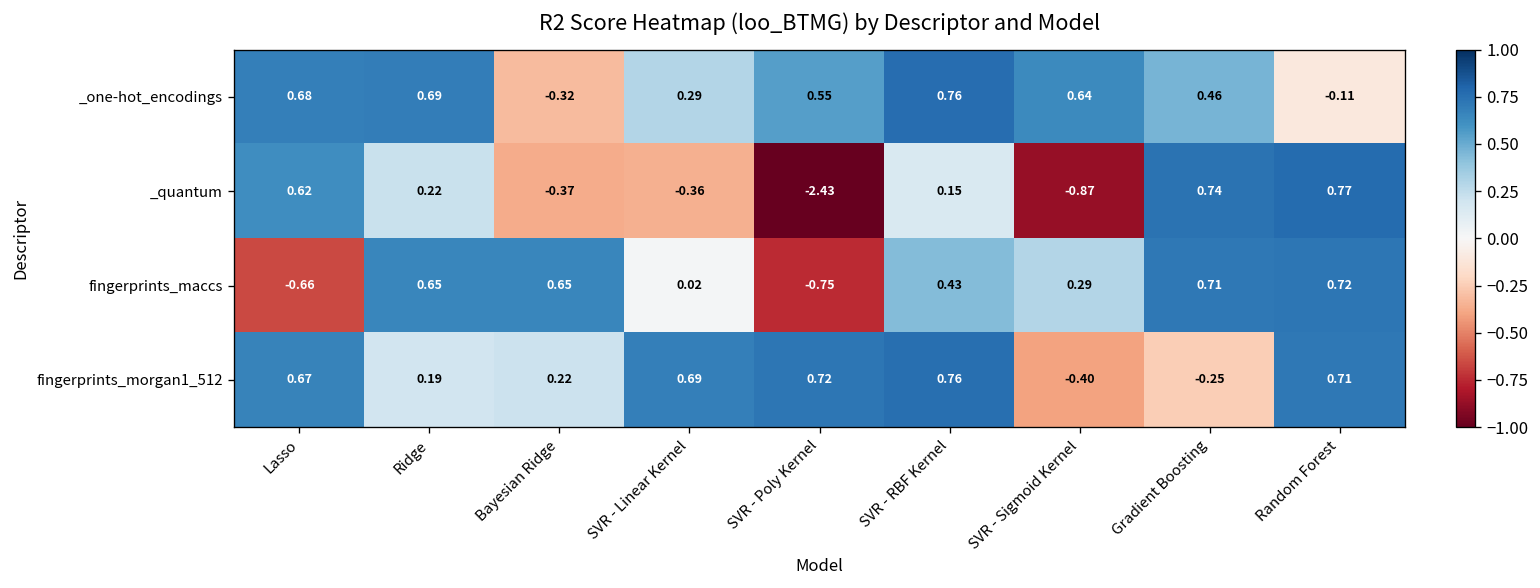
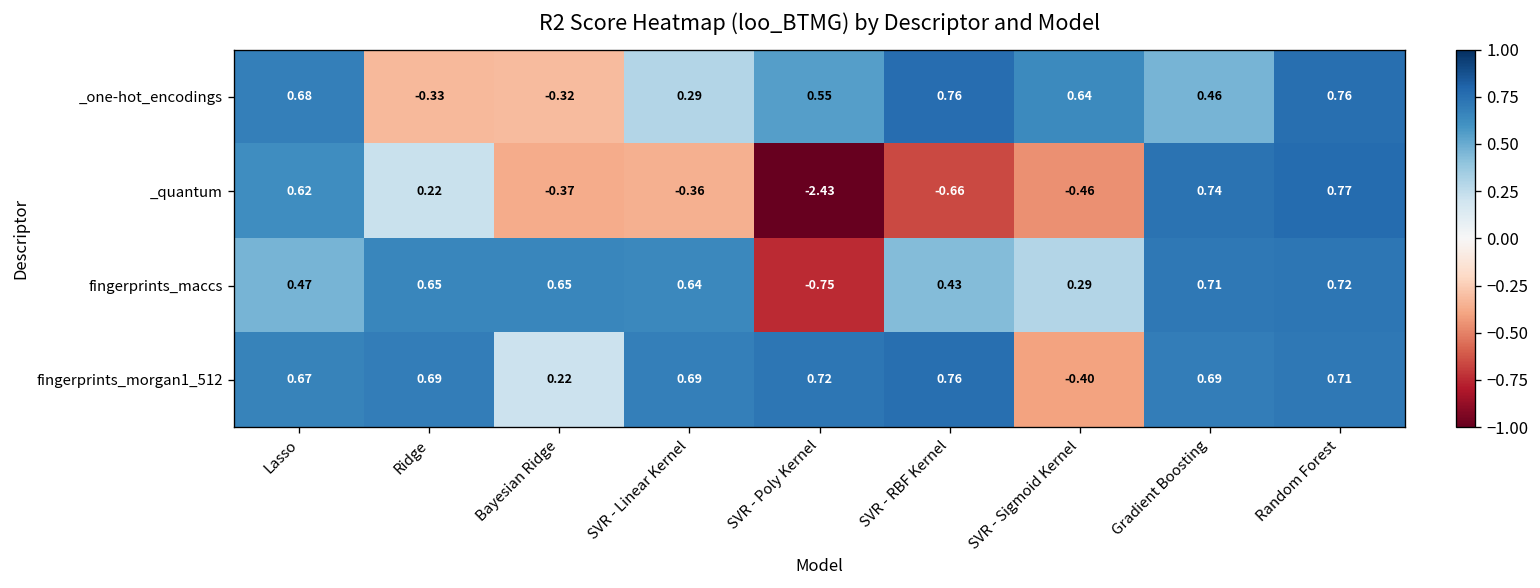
_one-hot_encodings, Ridge: 0.69 -> -0.33
_one-hot_encodings, Random Forest: -0.11 -> 0.76
_quantum, SVR - RBF Kernel: 0.15 -> -0.66
_quantum, SVR - Sigmoid Kernel: -0.87 -> -0.46
fingerprints_maccs, Lasso: -0.66 -> 0.47
fingerprints_maccs, SVR - Linear Kernel: 0.02 -> 0.64
fingerprints_morgan1_512, Ridge: 0.19 -> 0.69
fingerprints_morgan1_512, Gradient Boosting: -0.25 -> 0.69
